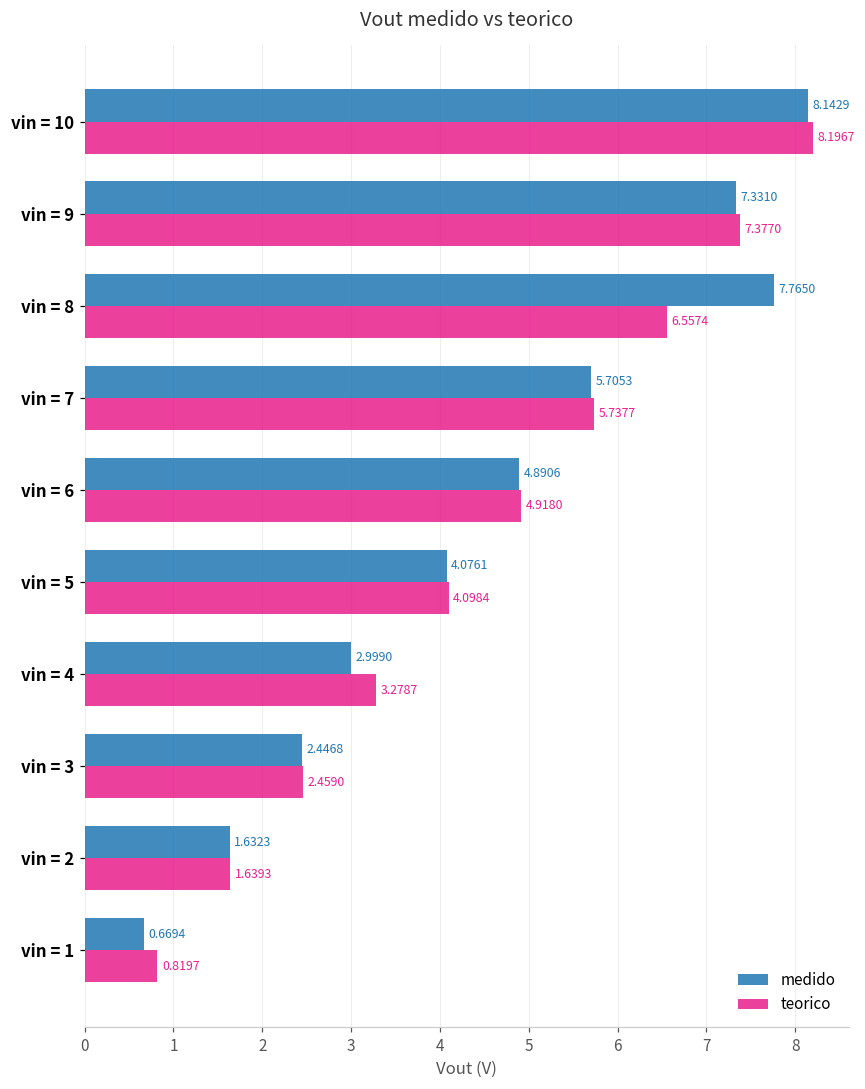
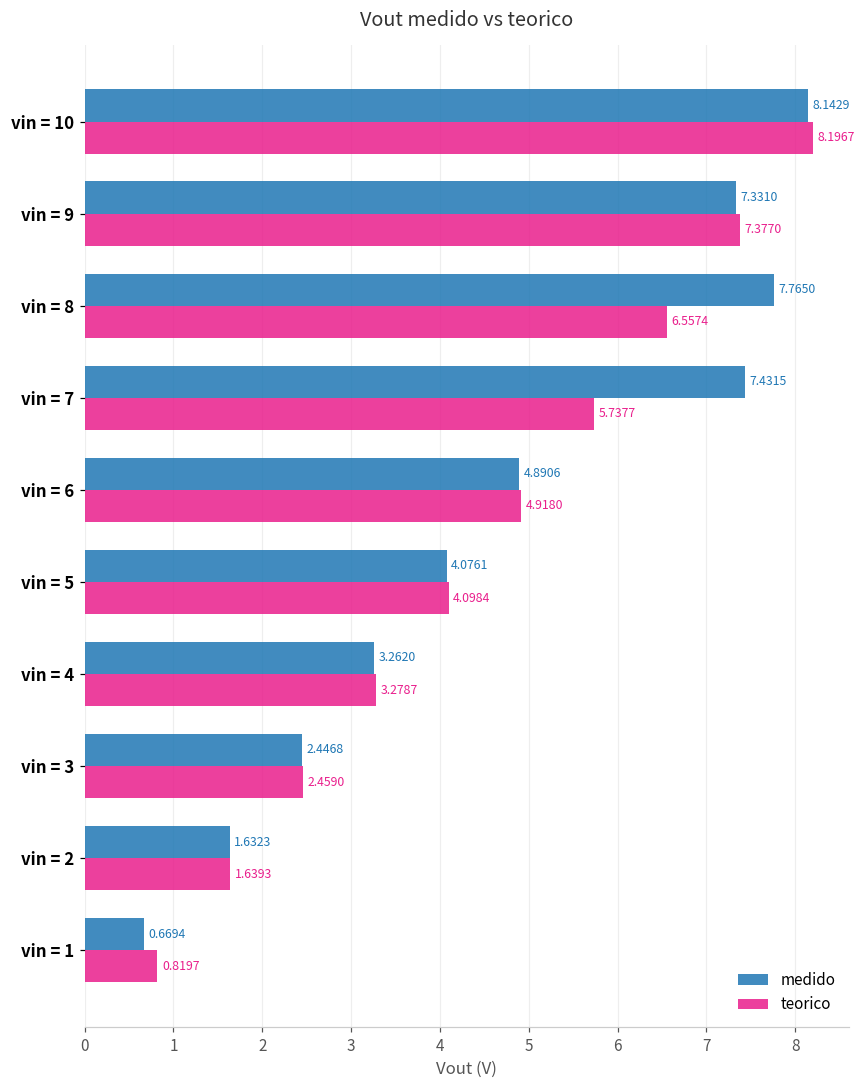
medido, vin = 7: 5.7053 -> 7.4315
medido, vin = 4: 2.9990 -> 3.2620
